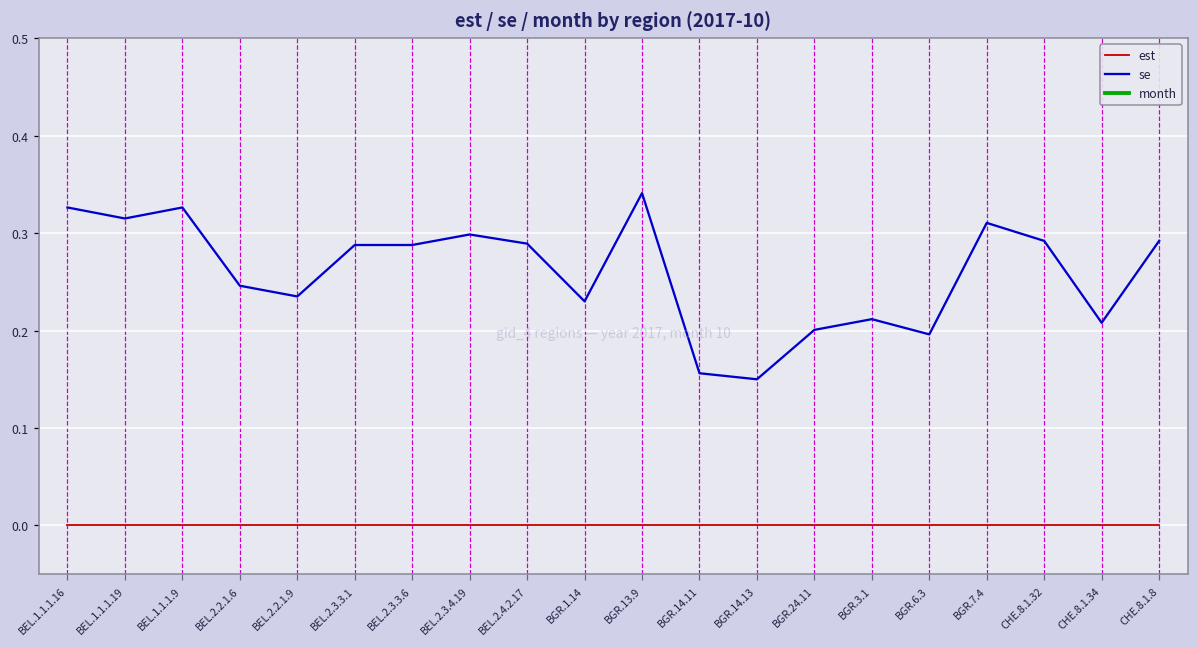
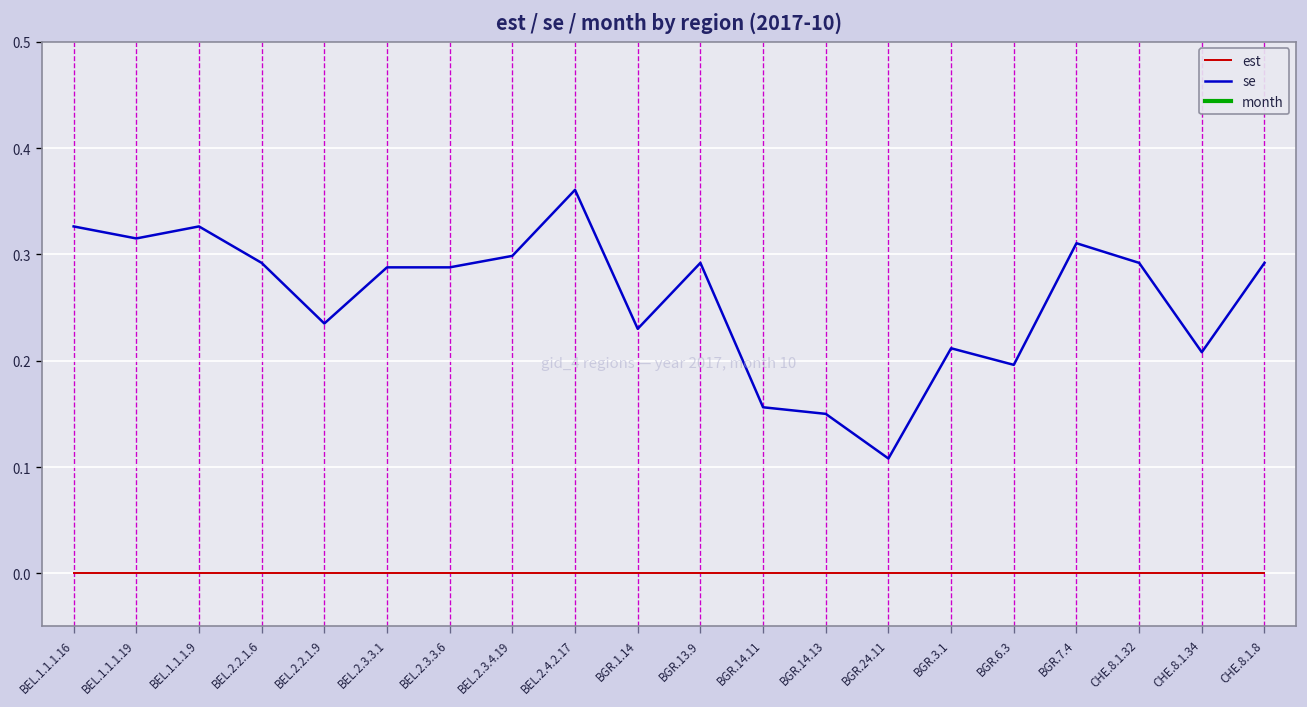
se, BEL.2.2.1.6: 0.25 -> 0.29
se, BEL.2.4.2.17: 0.29 -> 0.36
se, BGR.13.9: 0.34 -> 0.29
se, BGR.24.11: 0.20 -> 0.11
